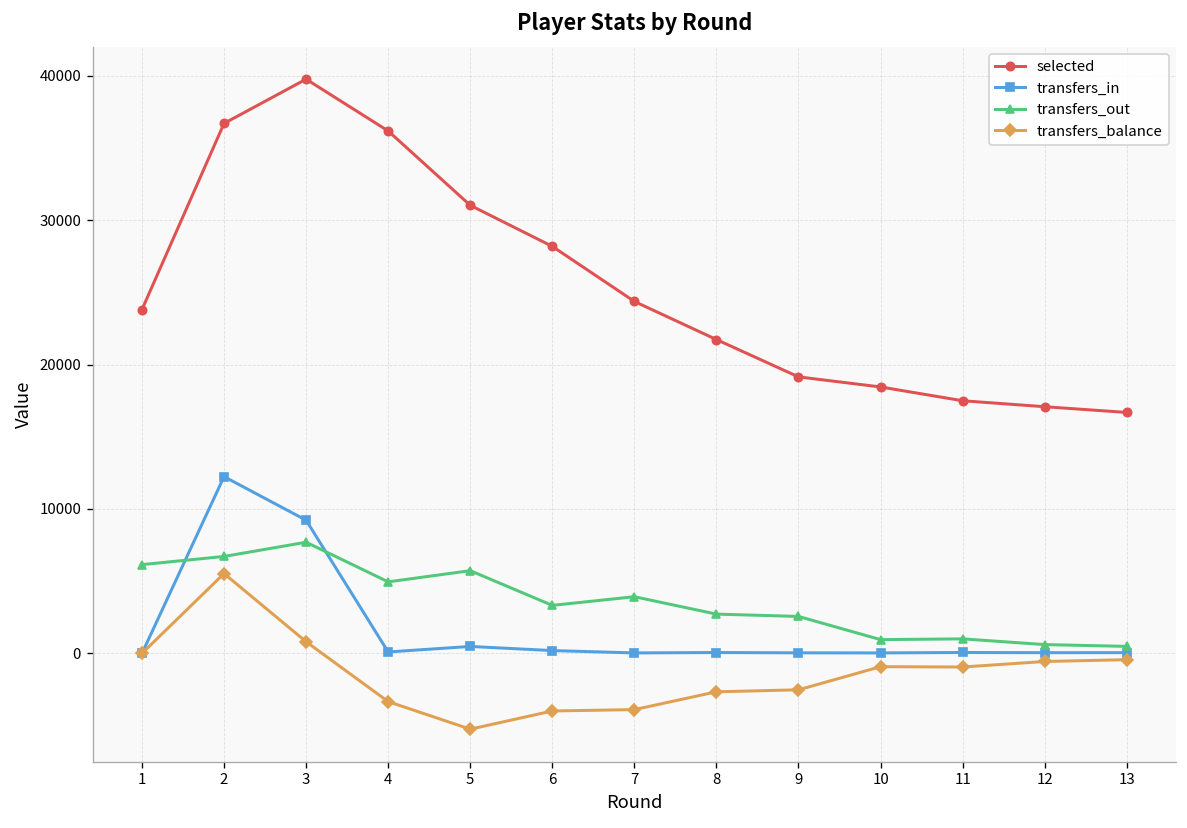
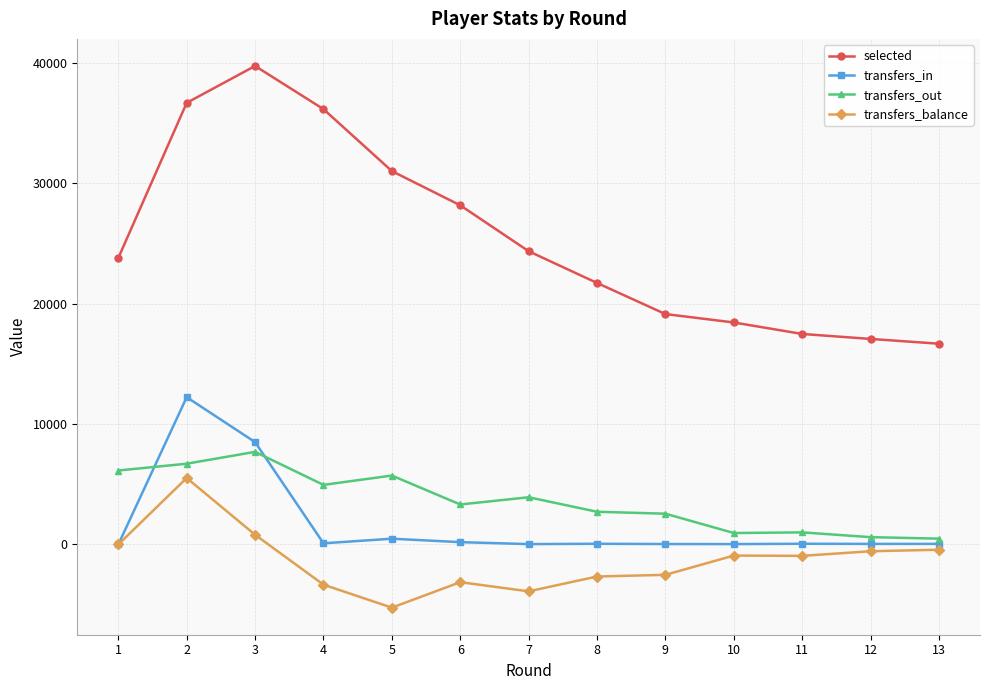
transfers_in, 3: 9200 -> 8500
transfers_balance, 6: -4000 -> -3100
